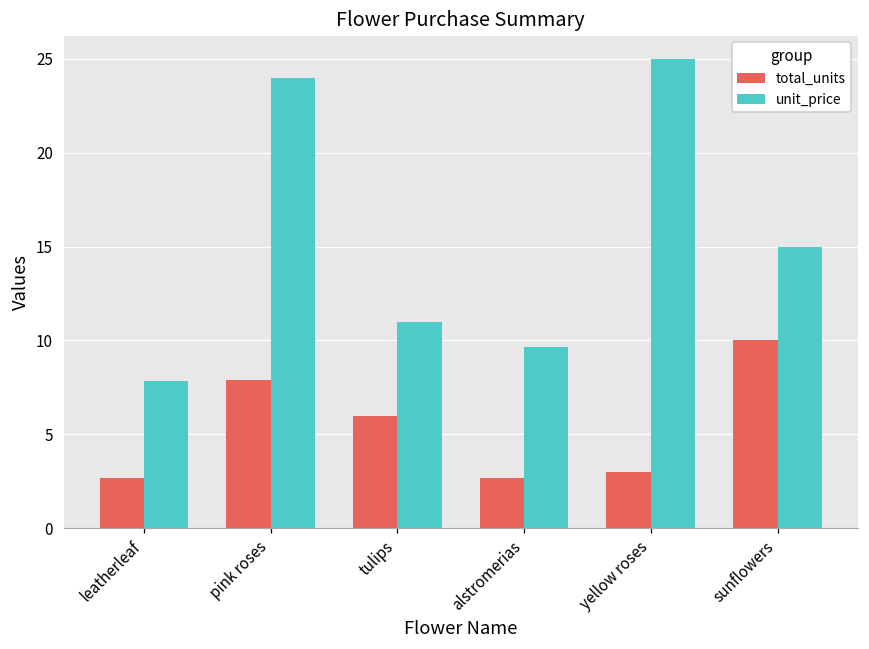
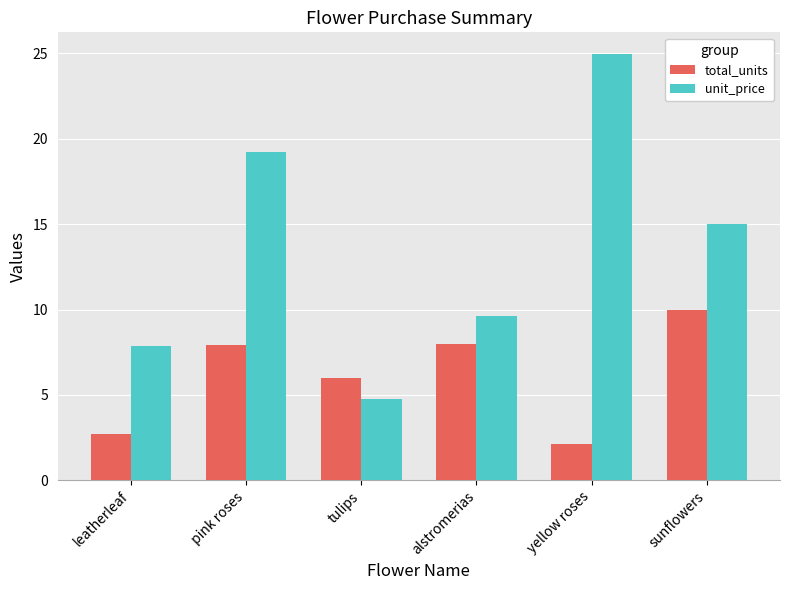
unit_price, pink roses: 24.0 -> 19.2
unit_price, tulips: 11.0 -> 4.7
total_units, alstromerias: 2.7 -> 8.0
total_units, yellow roses: 3.0 -> 2.1
